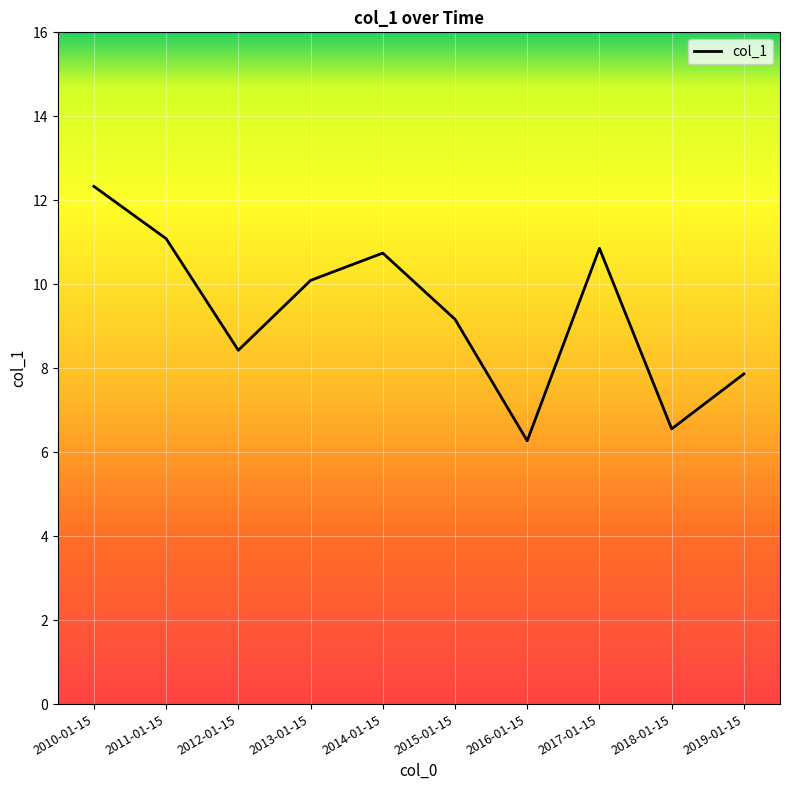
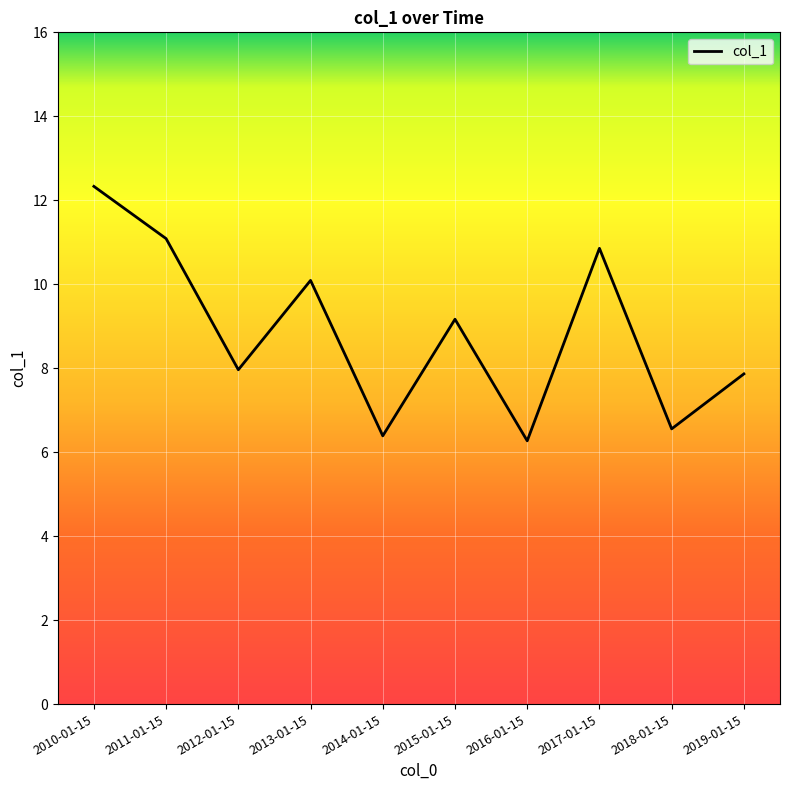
2012-01-15: 8.4 -> 8.0
2014-01-15: 10.7 -> 6.4
